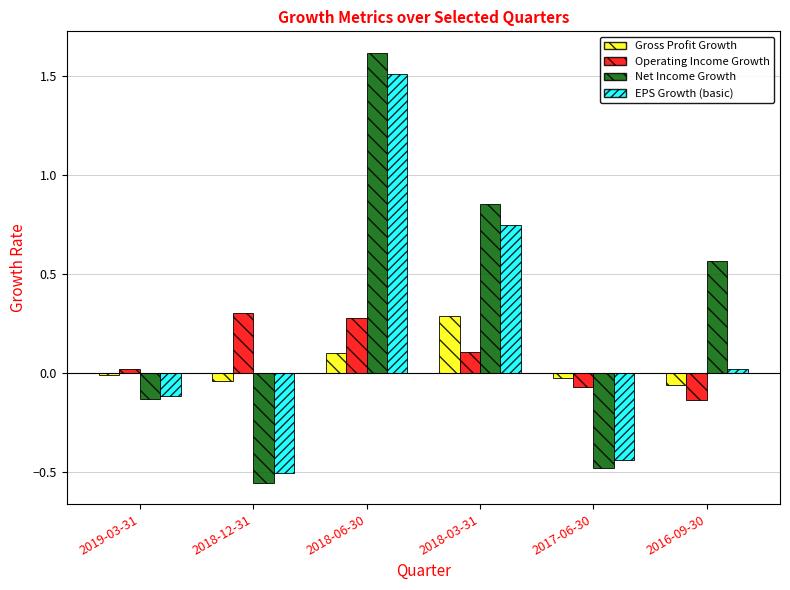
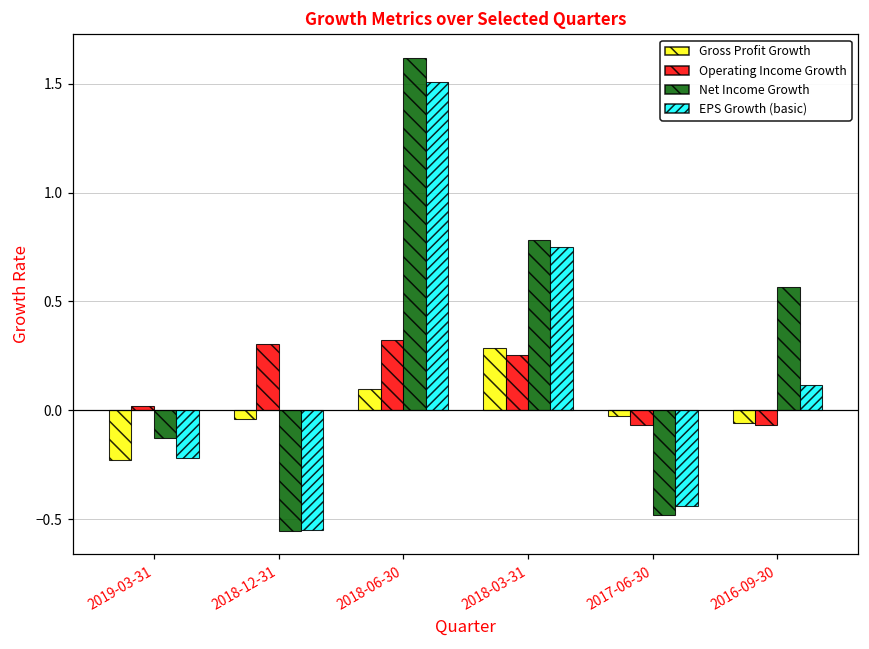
Gross Profit Growth, 2019-03-31: -0.01 -> -0.23
EPS Growth (basic), 2019-03-31: -0.12 -> -0.22
EPS Growth (basic), 2018-12-31: -0.51 -> -0.55
Operating Income Growth, 2018-06-30: 0.28 -> 0.32
Operating Income Growth, 2018-03-31: 0.11 -> 0.25
Net Income Growth, 2018-03-31: 0.85 -> 0.78
Operating Income Growth, 2016-09-30: -0.14 -> -0.07
EPS Growth (basic), 2016-09-30: 0.02 -> 0.12
